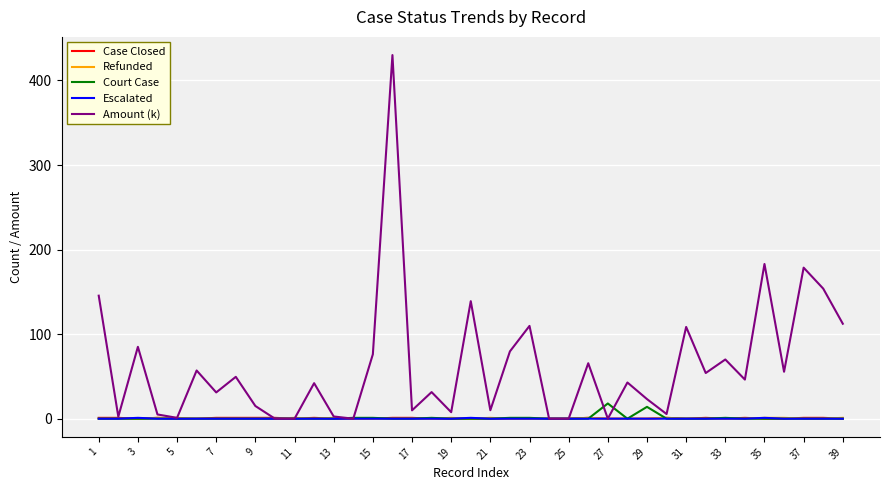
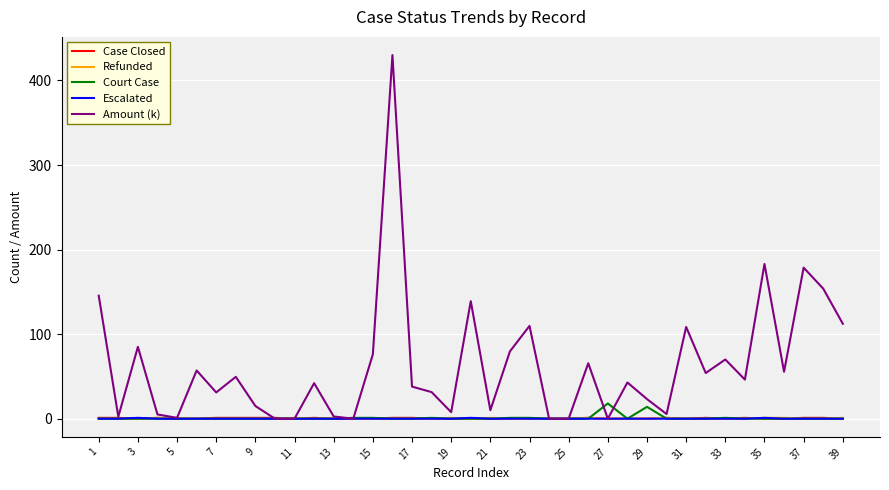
Amount (k), 17: 10 -> 40
